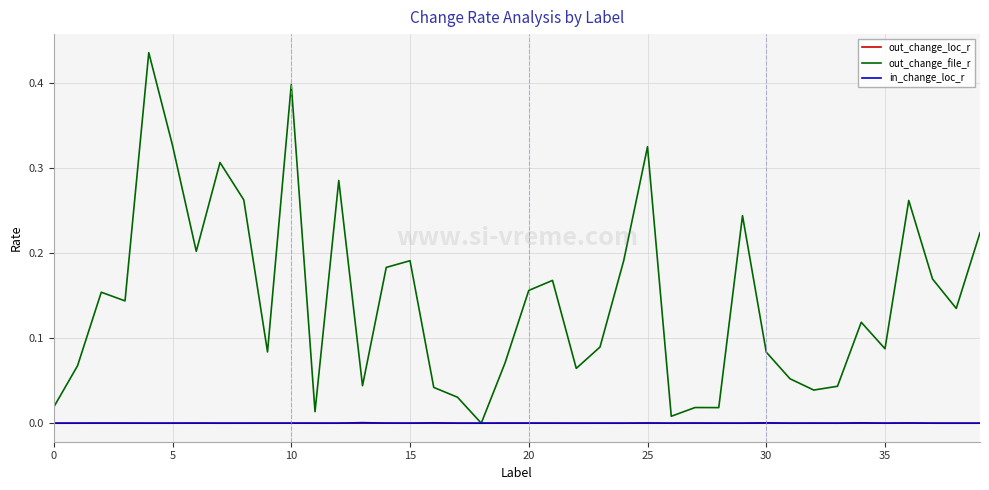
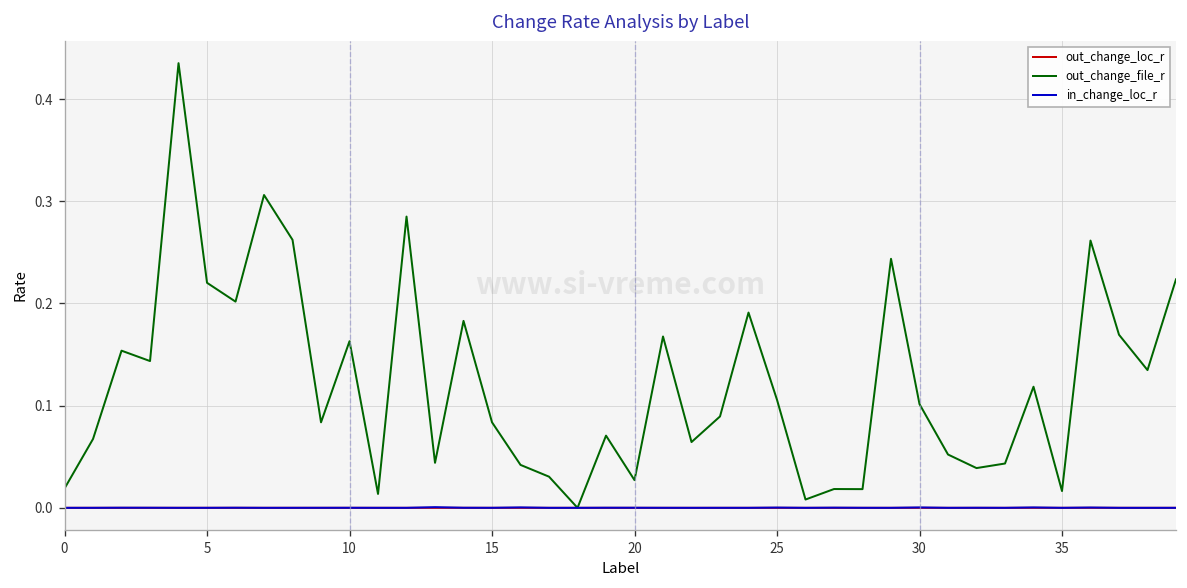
out_change_file_r, 5: 0.33 -> 0.22
out_change_file_r, 10: 0.40 -> 0.16
out_change_file_r, 15: 0.19 -> 0.08
out_change_file_r, 20: 0.16 -> 0.03
out_change_file_r, 25: 0.32 -> 0.11
out_change_file_r, 30: 0.08 -> 0.10
out_change_file_r, 35: 0.09 -> 0.02
